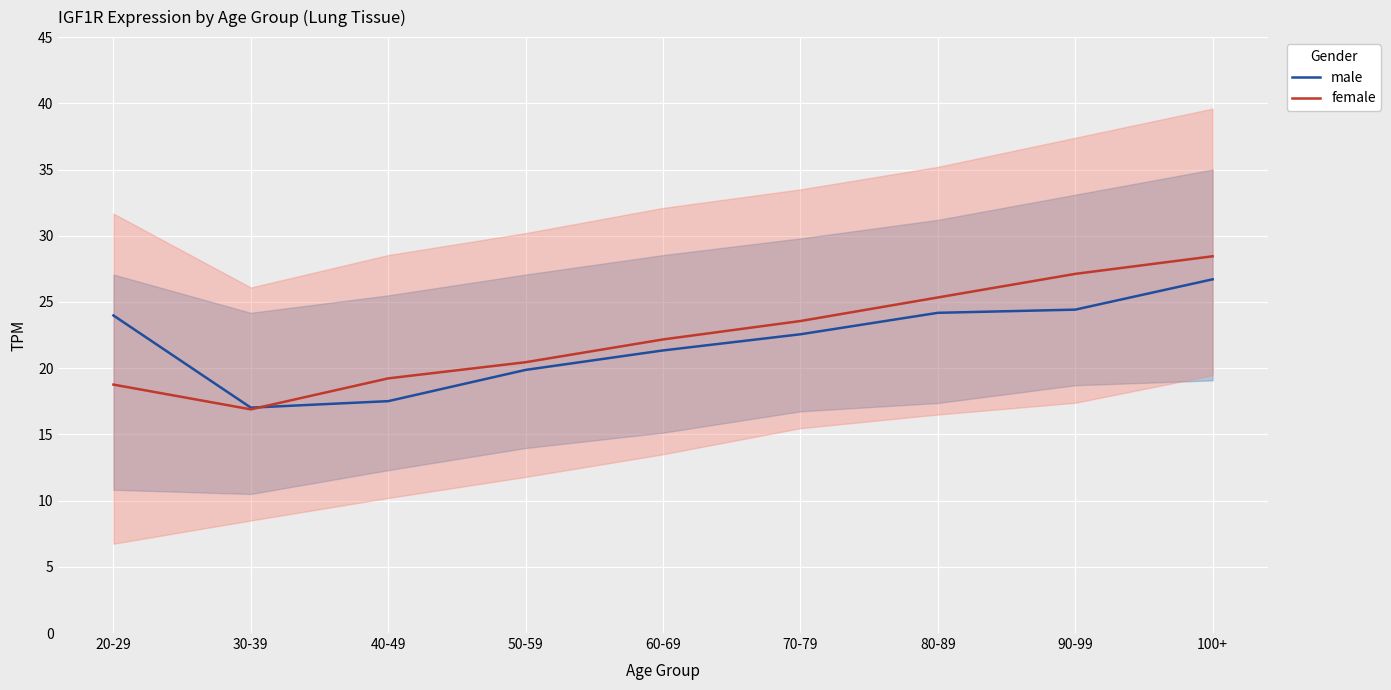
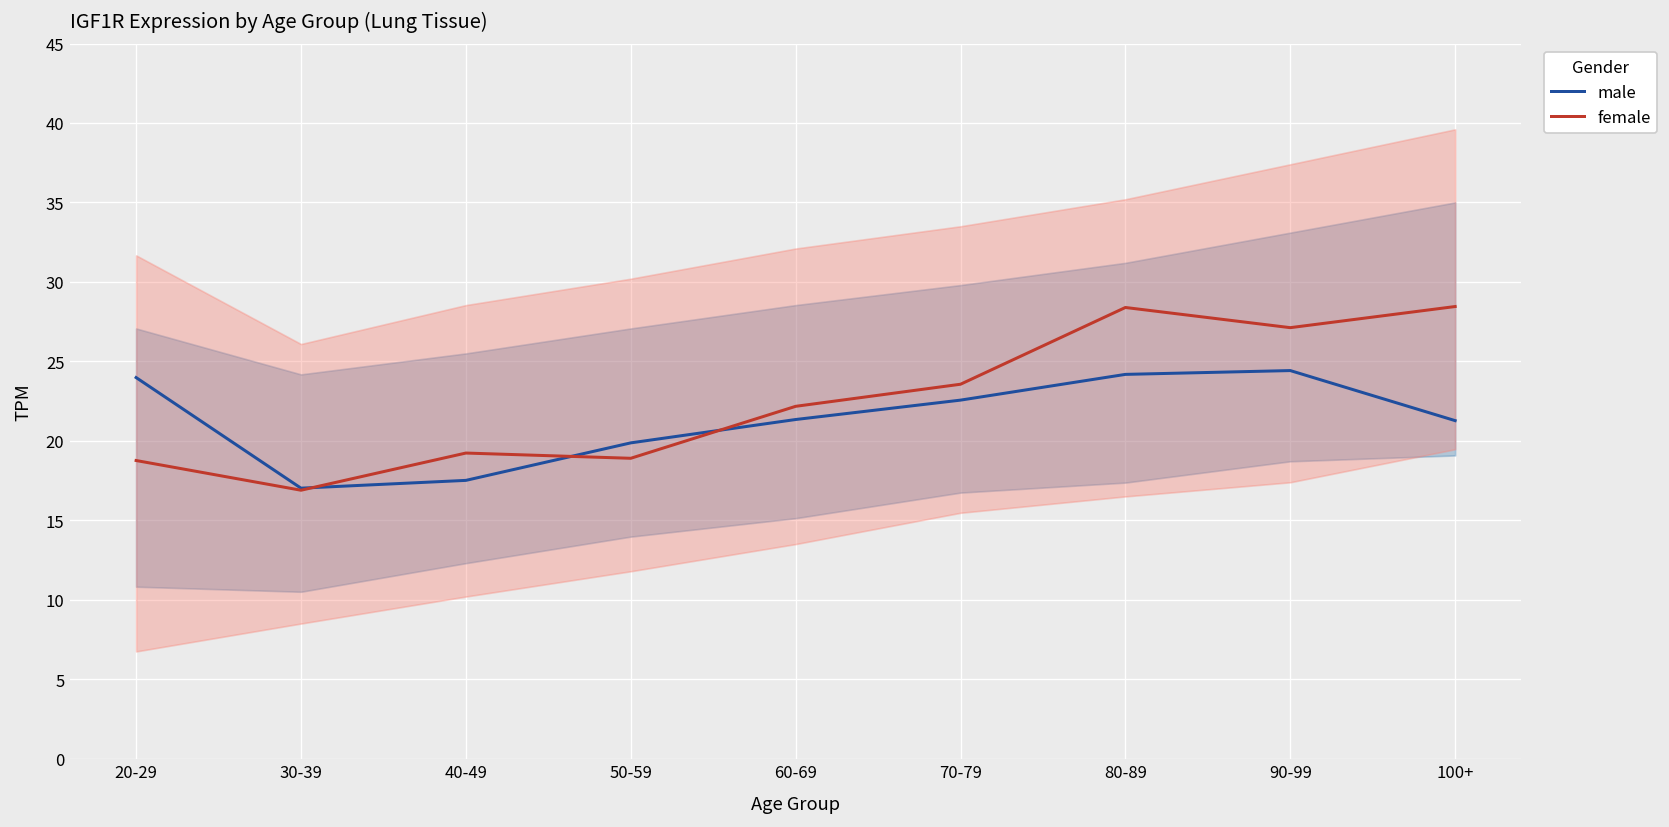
female, 50-59: 20.5 -> 18.9
female, 80-89: 25.3 -> 28.4
male, 100+: 26.7 -> 21.3
